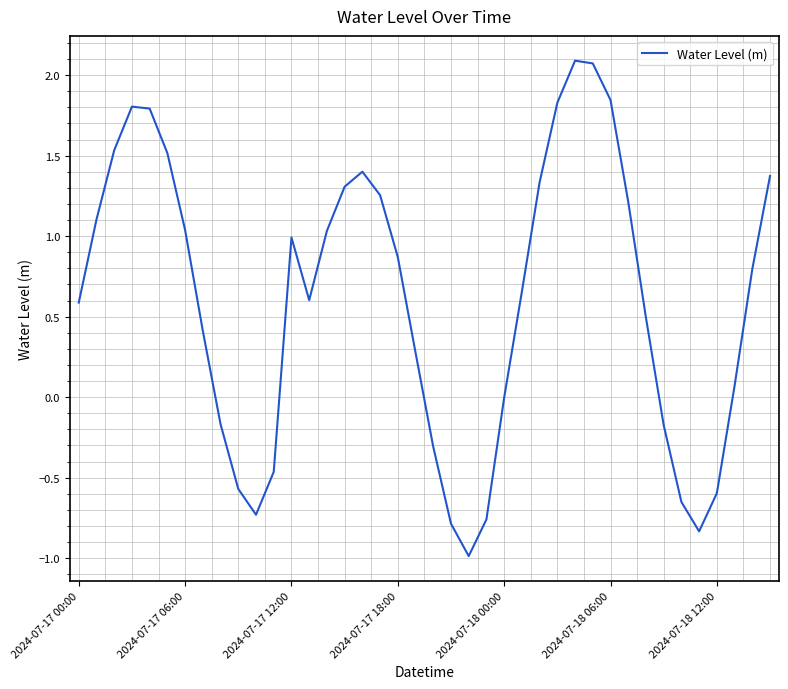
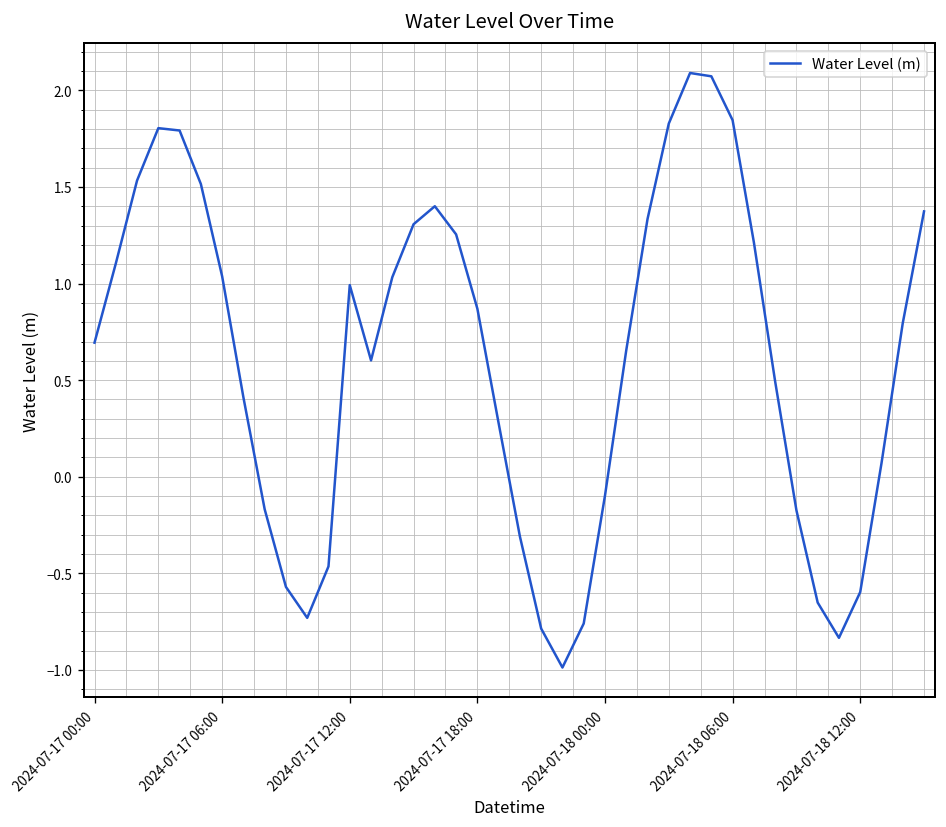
2024-07-17 00:00: 0.59 -> 0.69
2024-07-18 00:00: 0.00 -> -0.10
